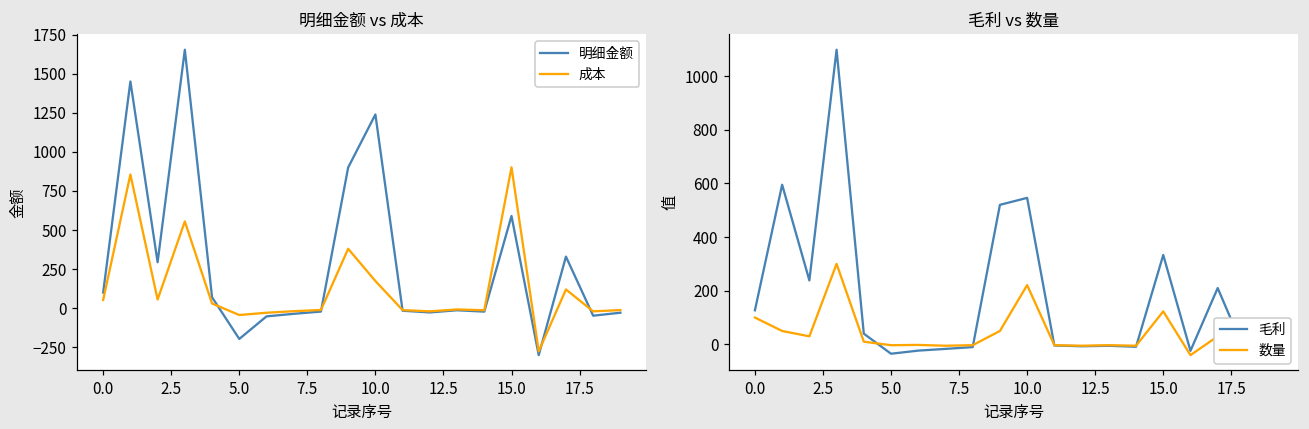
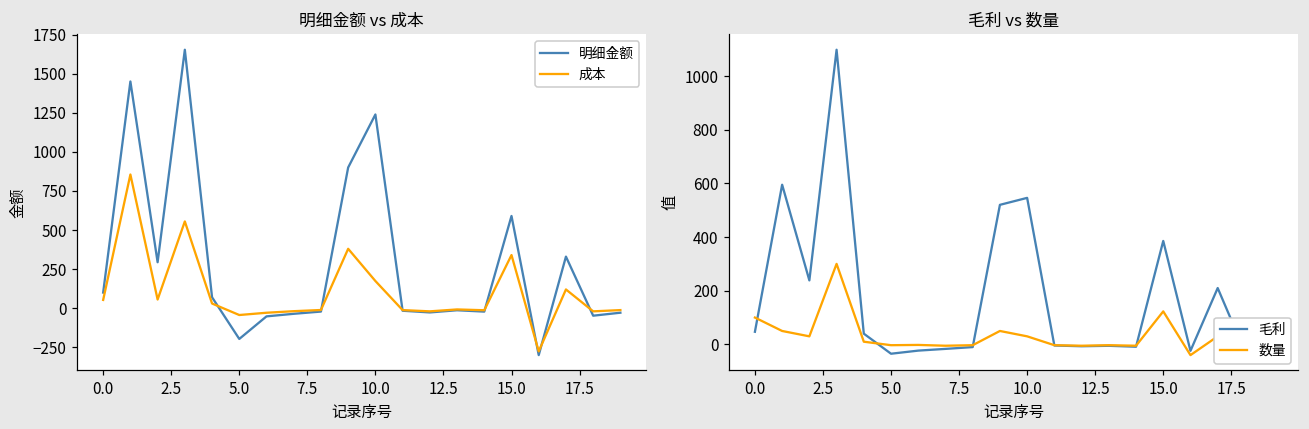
明细金额 vs 成本, 成本, 15.0: 900 -> 340
毛利 vs 数量, 毛利, 0.0: 130 -> 50
毛利 vs 数量, 数量, 10.0: 220 -> 30
毛利 vs 数量, 毛利, 15.0: 330 -> 390
